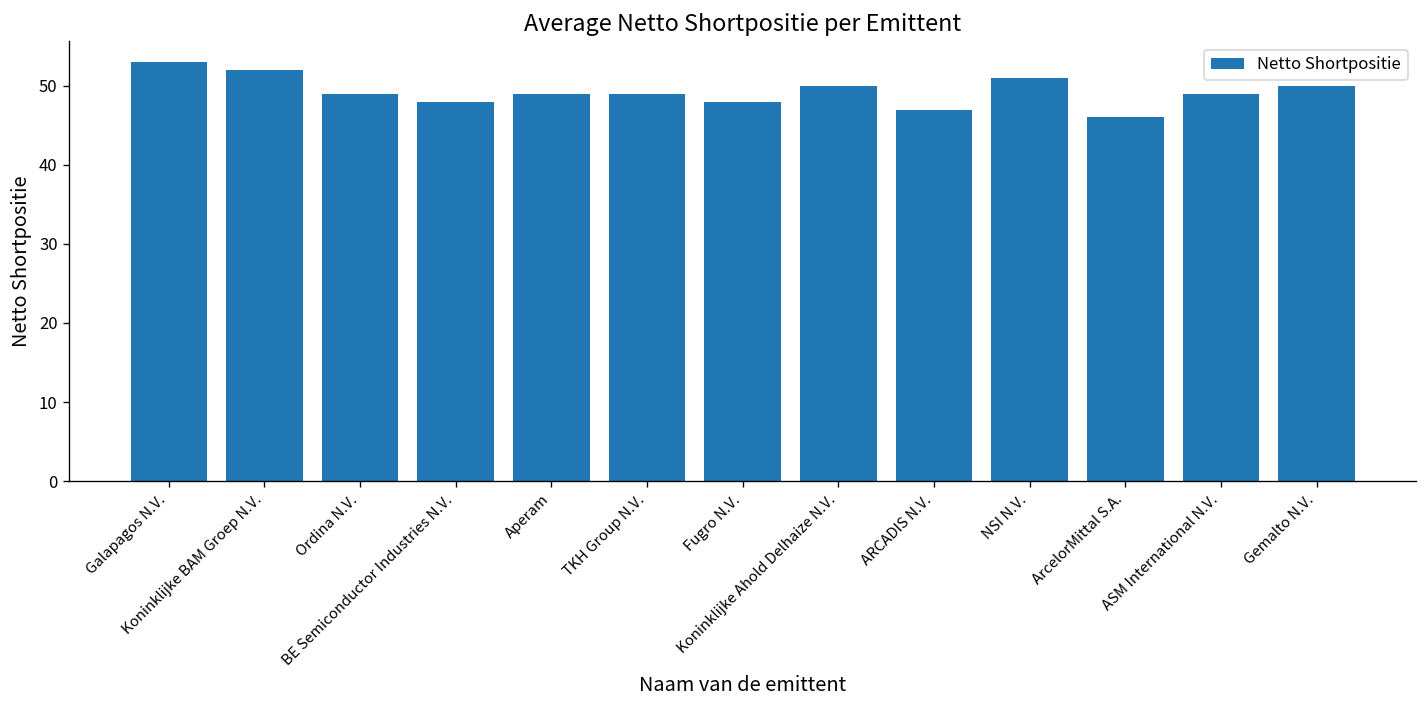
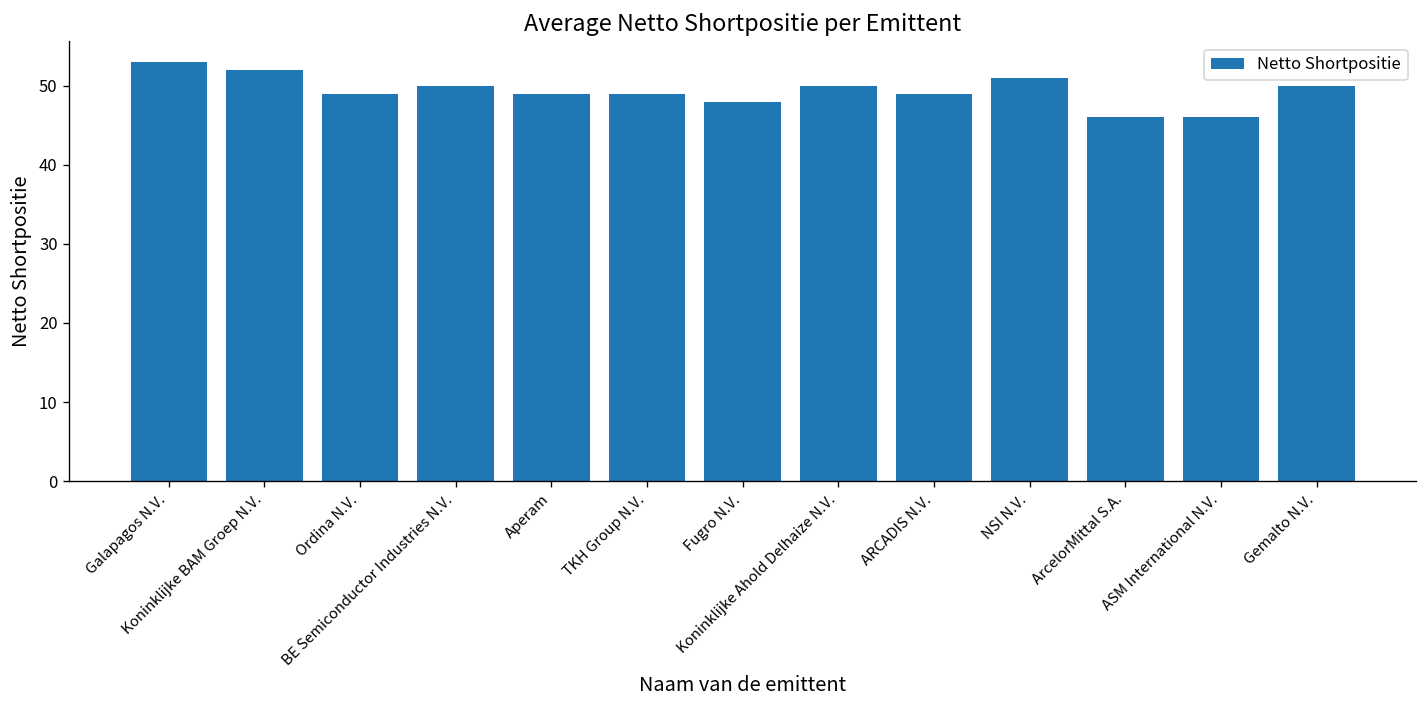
BE Semiconductor Industries N.V.: 48 -> 50
ARCADIS N.V.: 47 -> 49
ASM International N.V.: 49 -> 46
